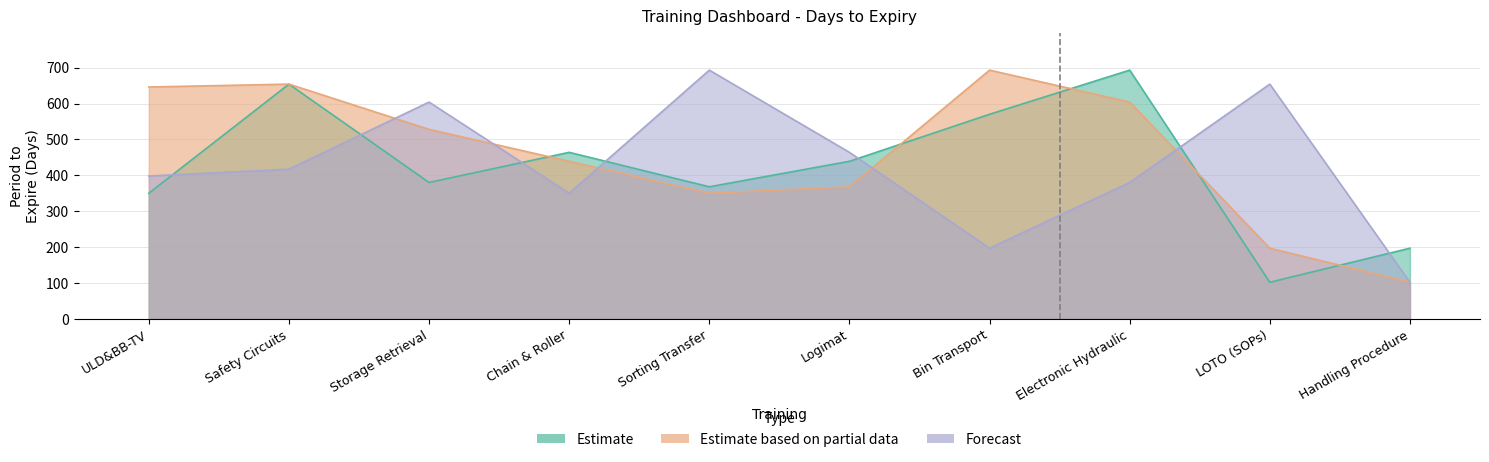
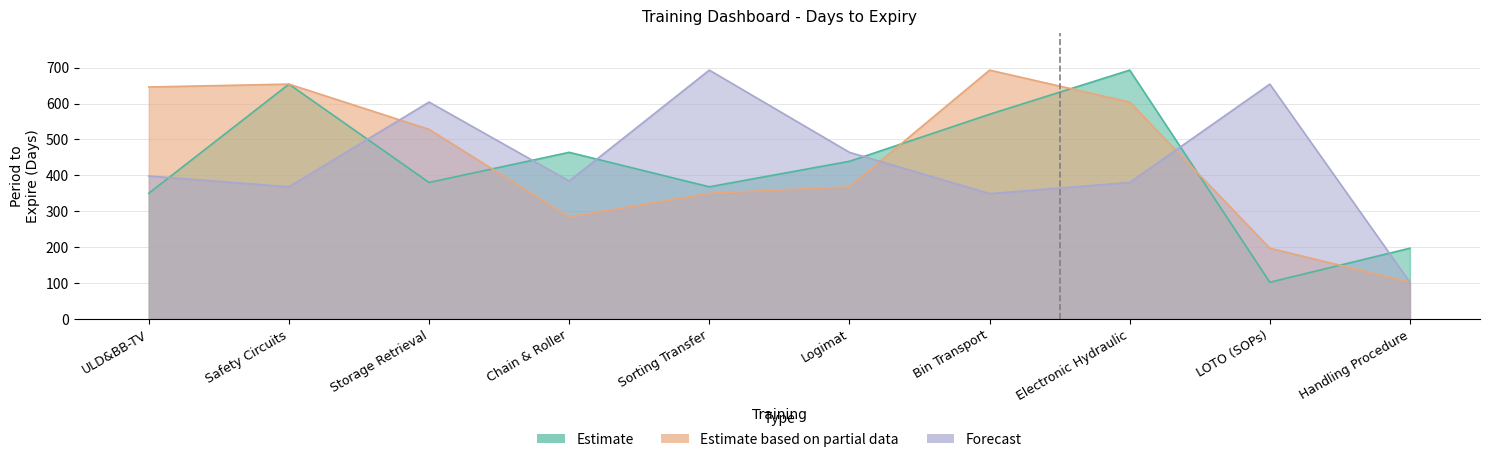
Forecast, Safety Circuits: 420 -> 370
Estimate based on partial data, Chain & Roller: 440 -> 280
Forecast, Chain & Roller: 350 -> 380
Forecast, Bin Transport: 200 -> 350
